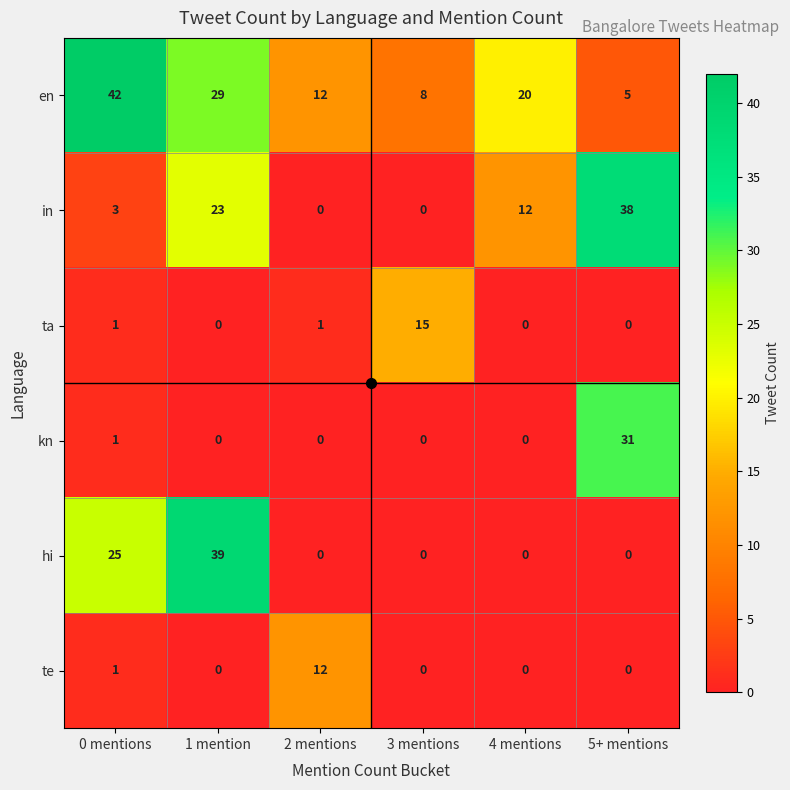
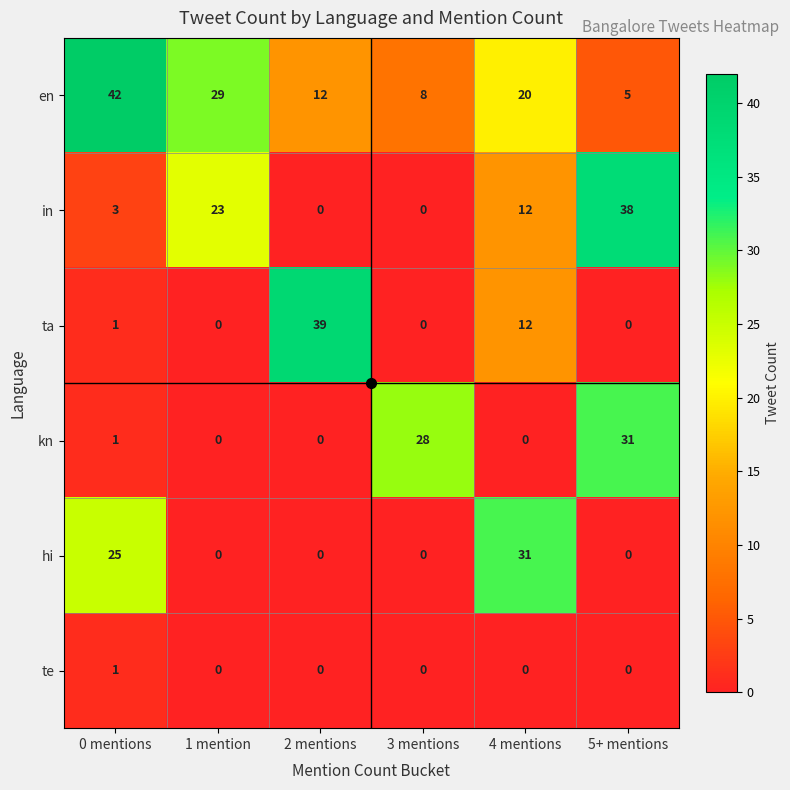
ta, 2 mentions: 1 -> 39
ta, 3 mentions: 15 -> 0
ta, 4 mentions: 0 -> 12
kn, 3 mentions: 0 -> 28
hi, 1 mention: 39 -> 0
hi, 4 mentions: 0 -> 31
te, 2 mentions: 12 -> 0
